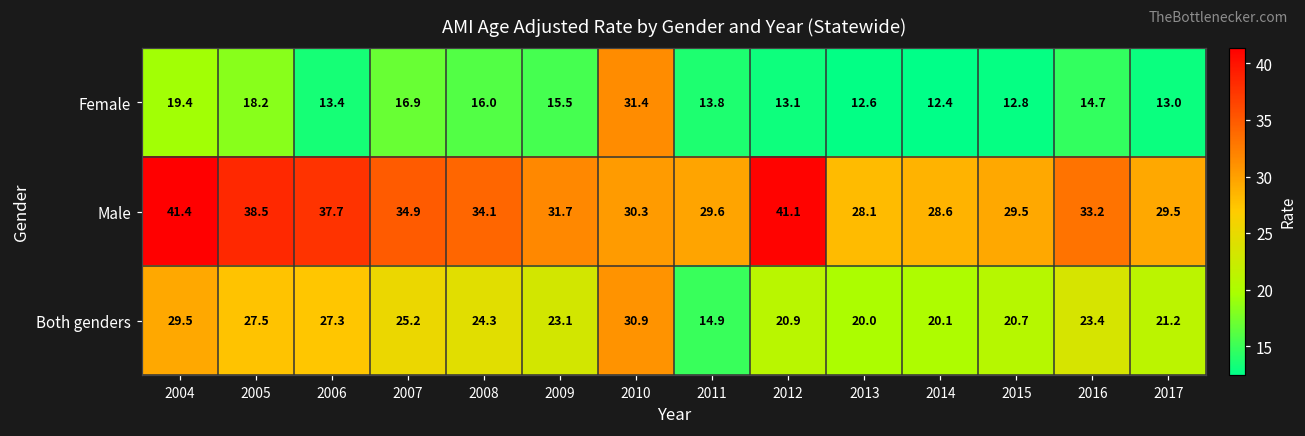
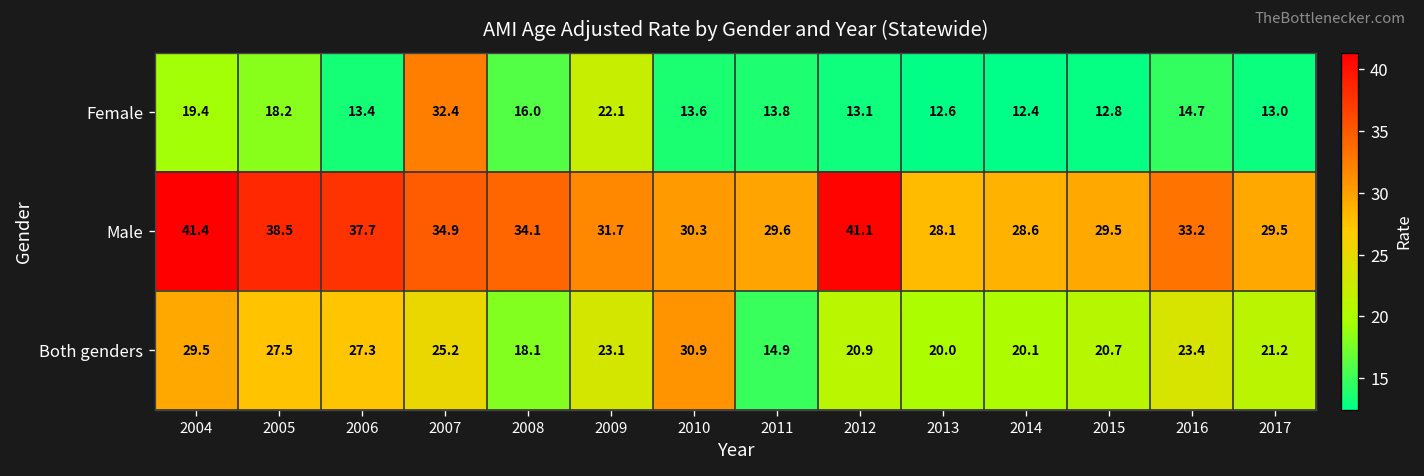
Female, 2007: 16.9 -> 32.4
Female, 2009: 15.5 -> 22.1
Female, 2010: 31.4 -> 13.6
Both genders, 2008: 24.3 -> 18.1
